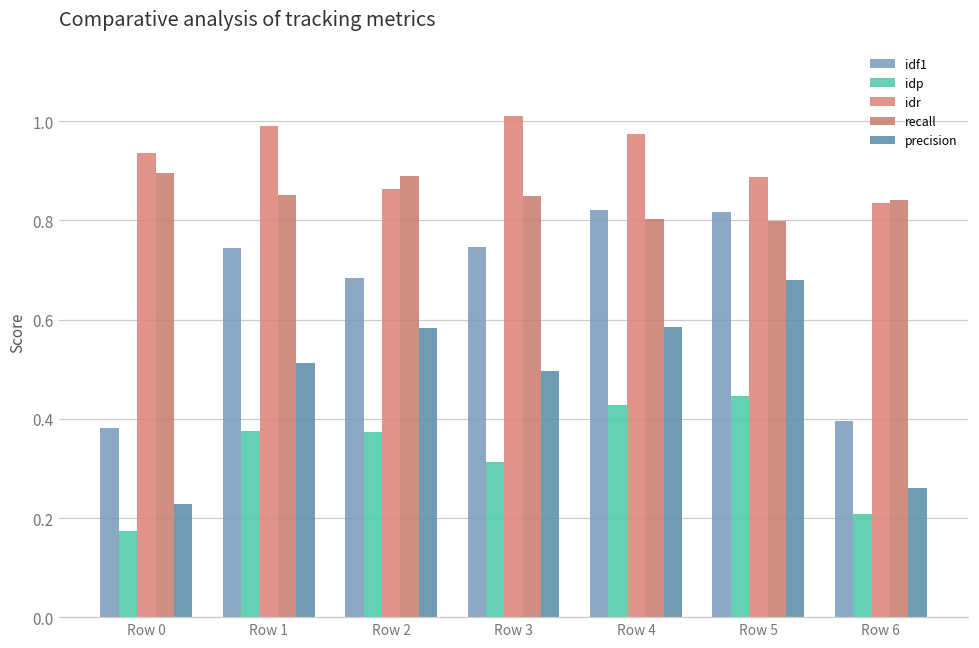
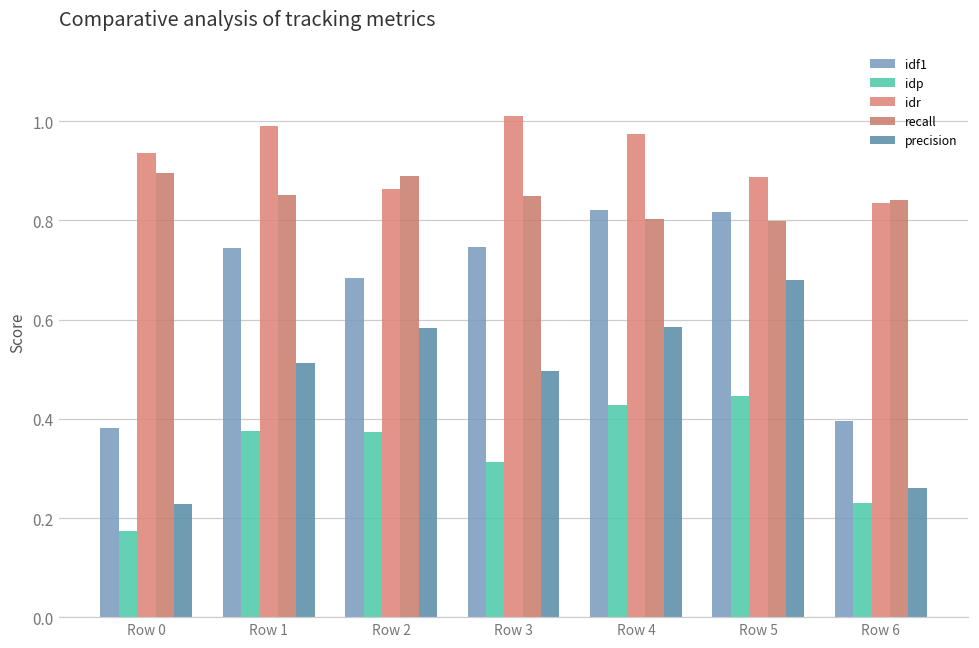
idp, Row 6: 0.21 -> 0.23
